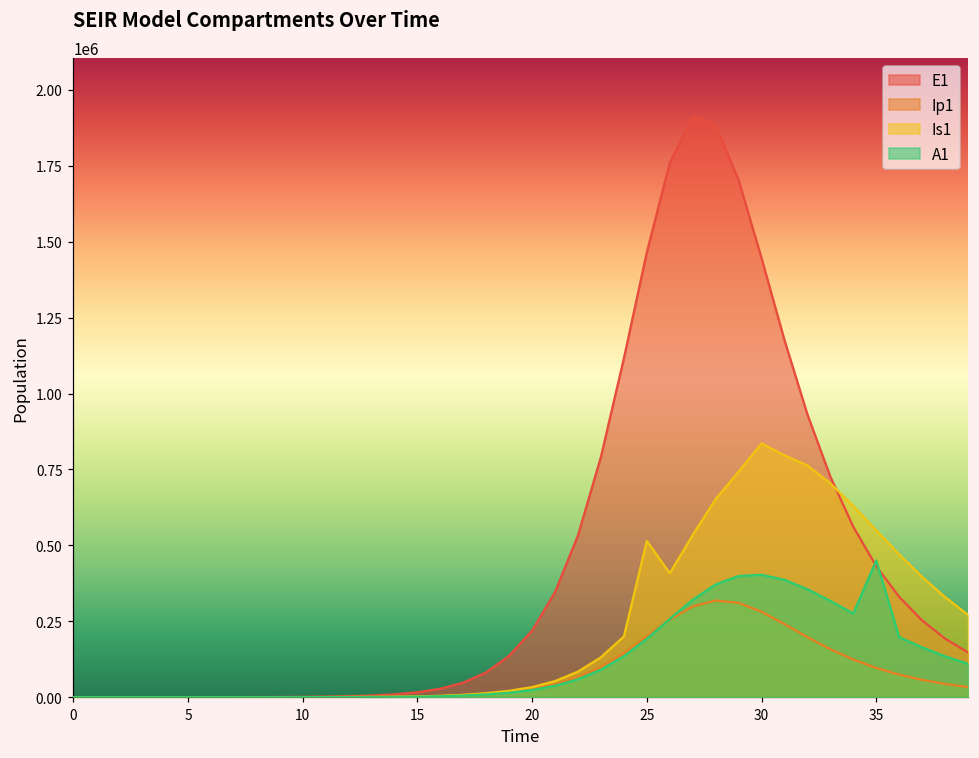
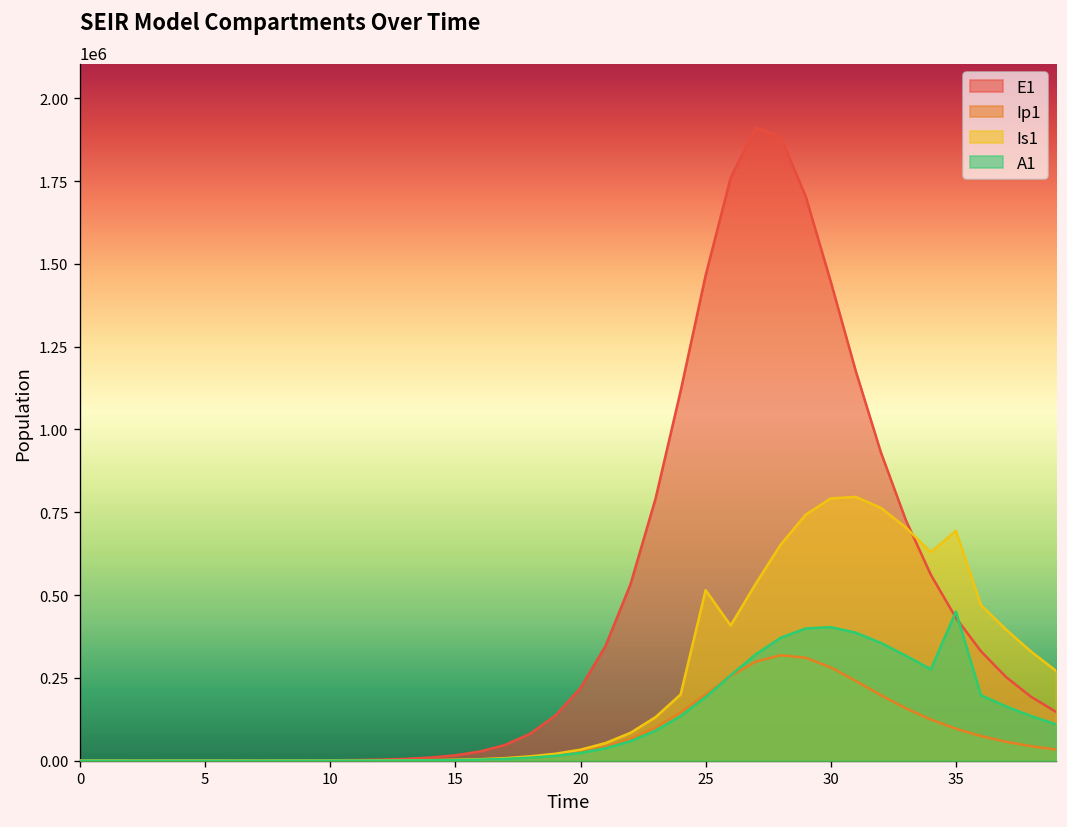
Is1, 30: 840000 -> 790000
Is1, 35: 550000 -> 690000
